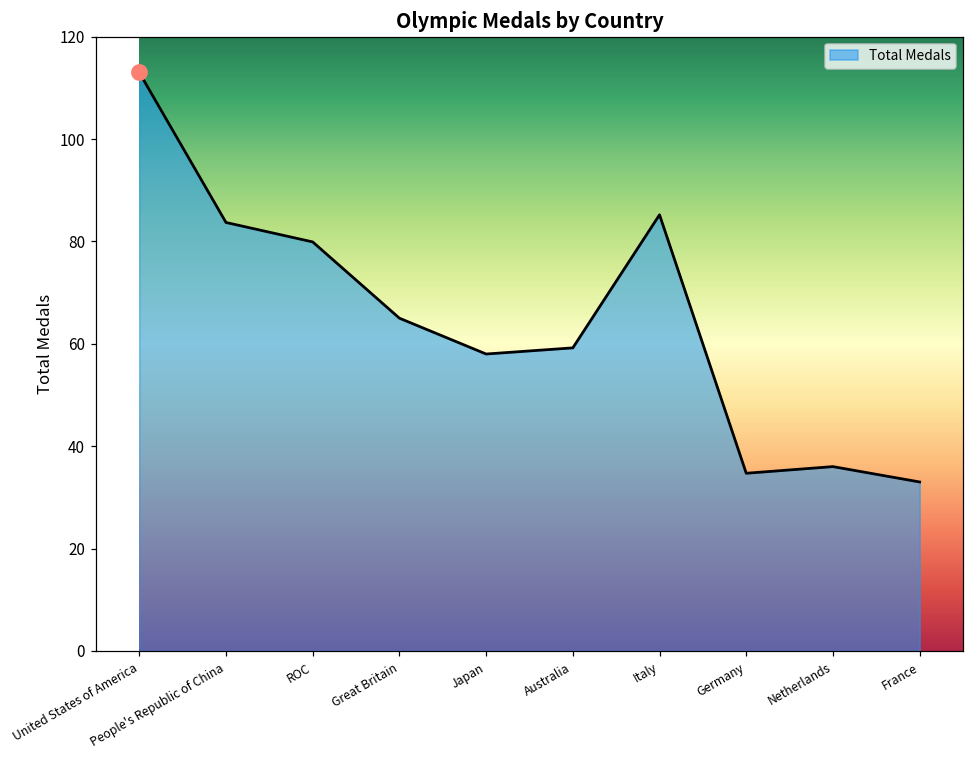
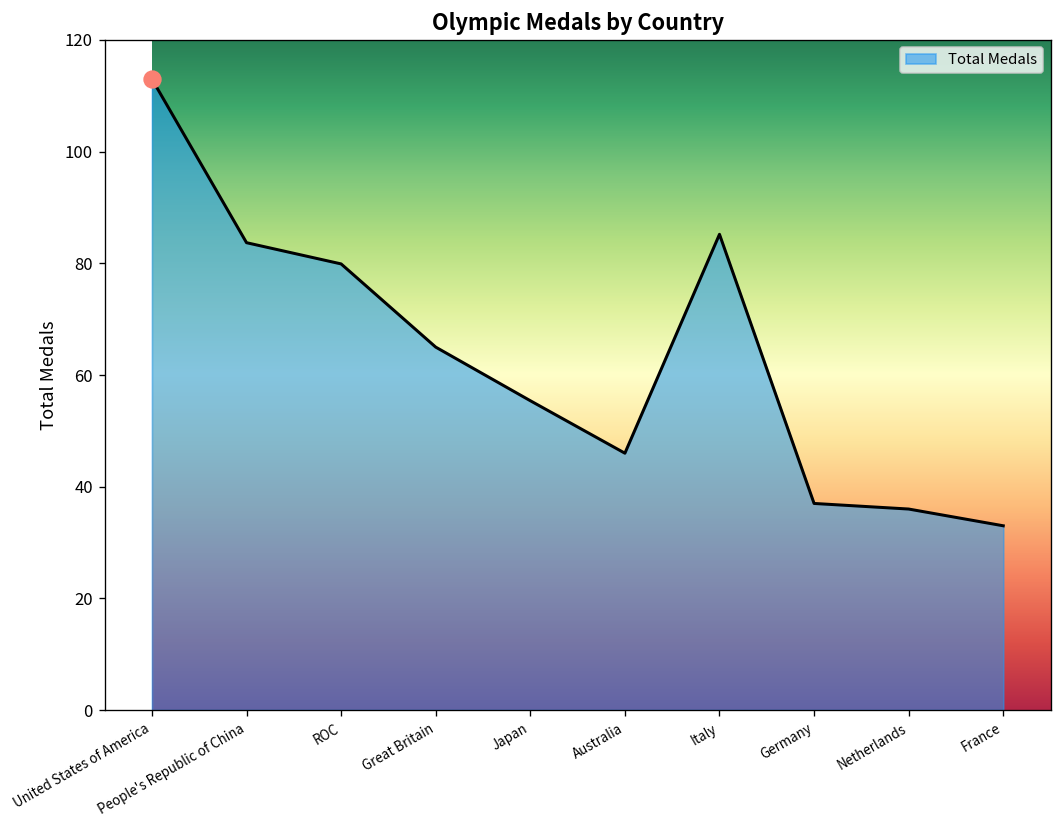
Total Medals, Japan: 58 -> 55
Total Medals, Australia: 59 -> 46
Total Medals, Germany: 35 -> 37
